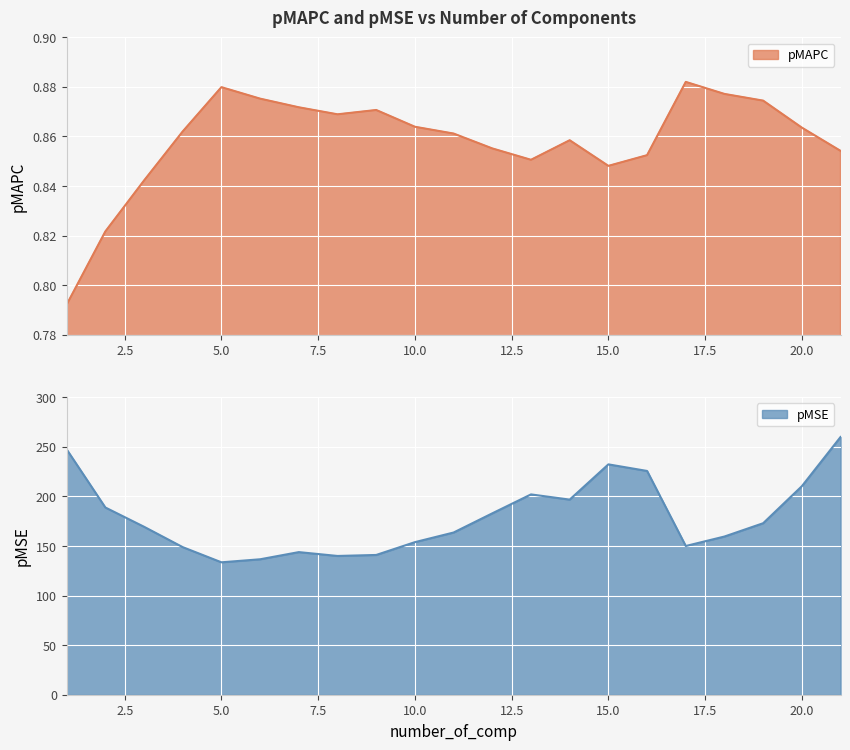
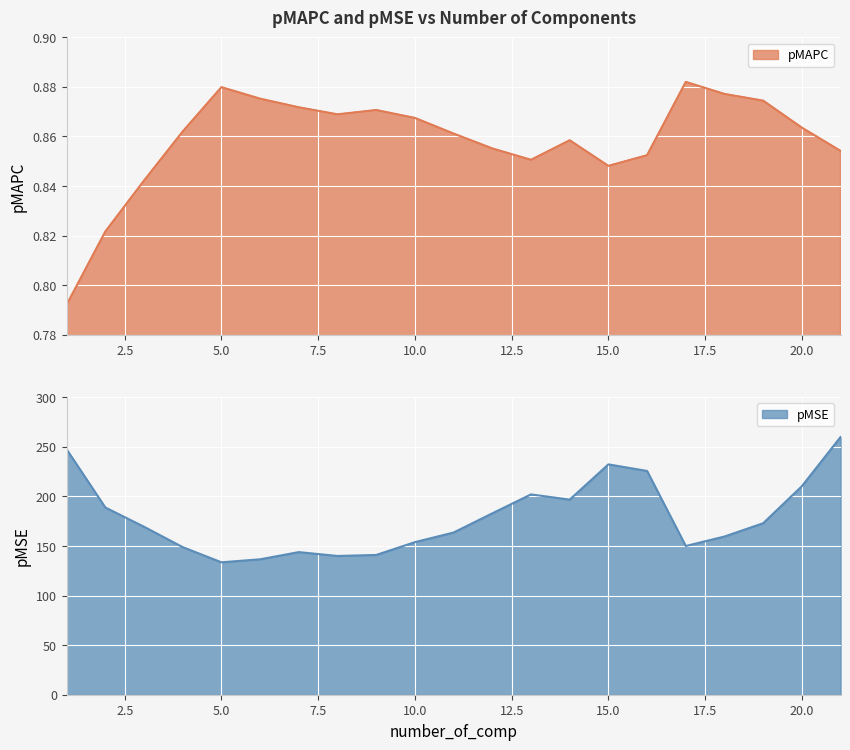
pMAPC and pMSE vs Number of Components, 10.0: 0.864 -> 0.867
